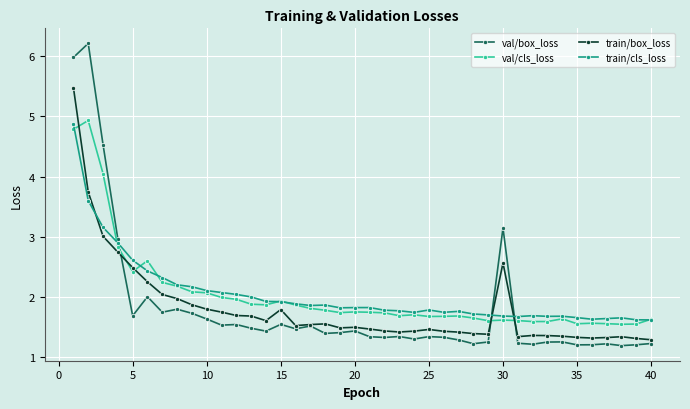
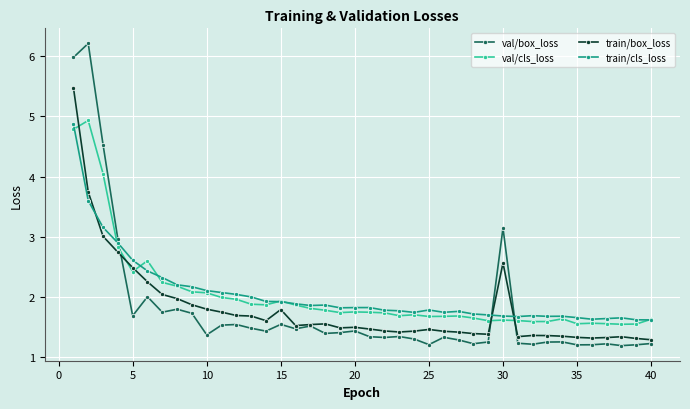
val/box_loss, 10: 1.6 -> 1.4
val/box_loss, 25: 1.3 -> 1.2
